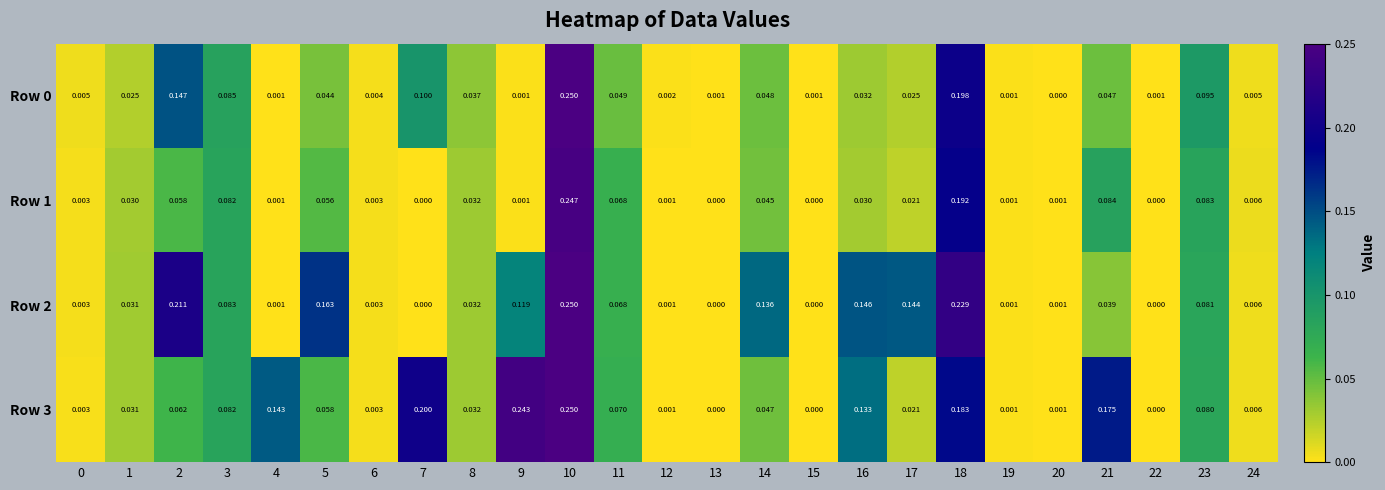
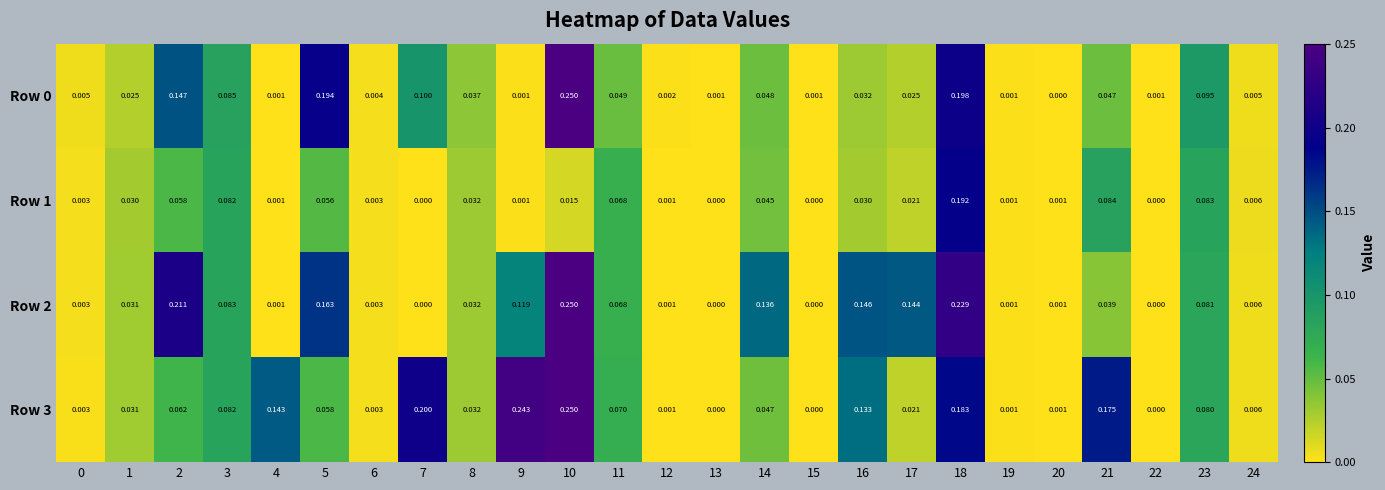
Row 0, 5: 0.044 -> 0.194
Row 1, 10: 0.247 -> 0.015
